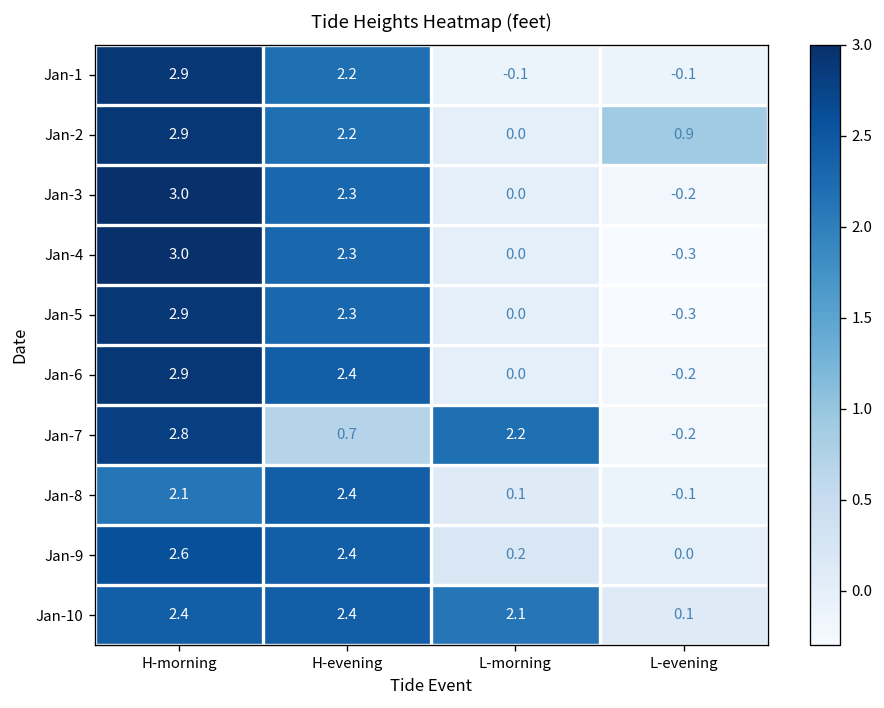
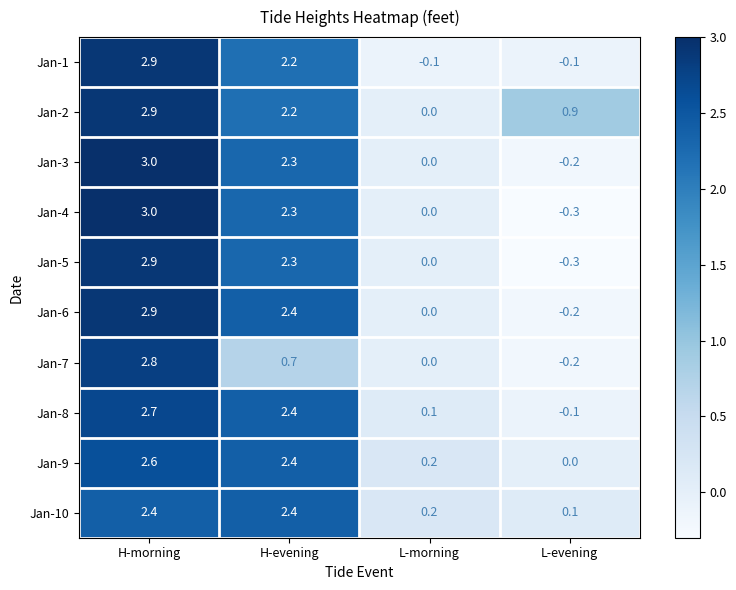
Jan-7, L-morning: 2.2 -> 0.0
Jan-8, H-morning: 2.1 -> 2.7
Jan-10, L-morning: 2.1 -> 0.2
